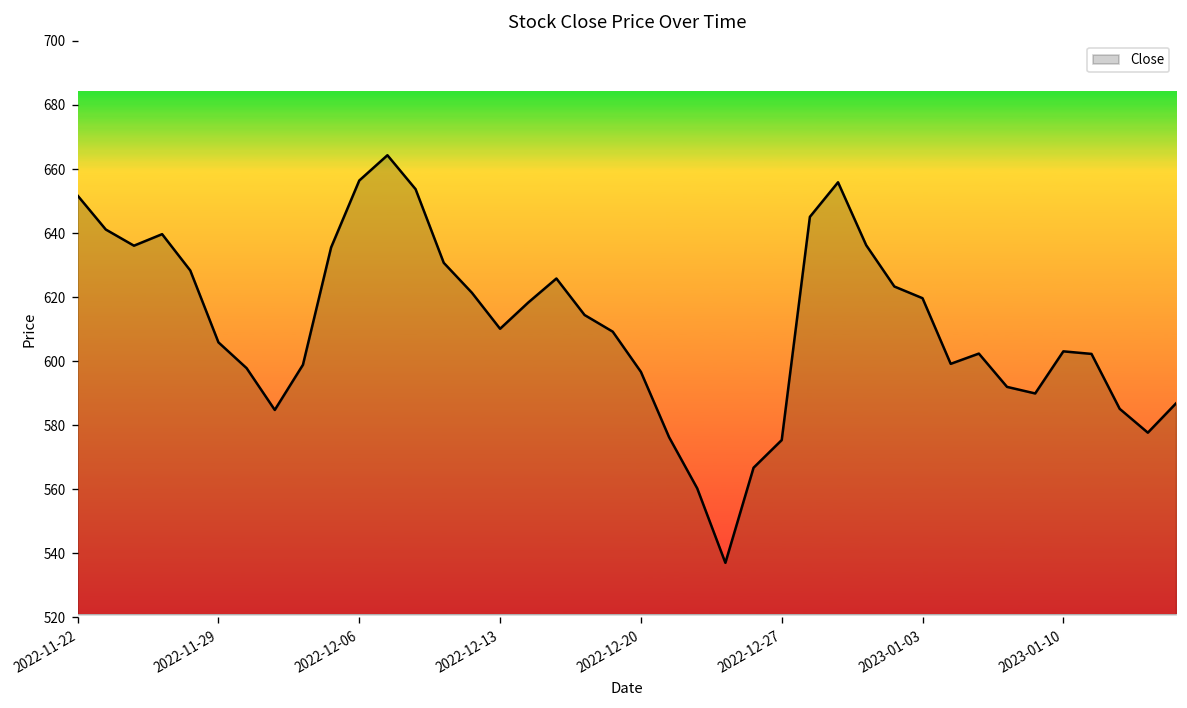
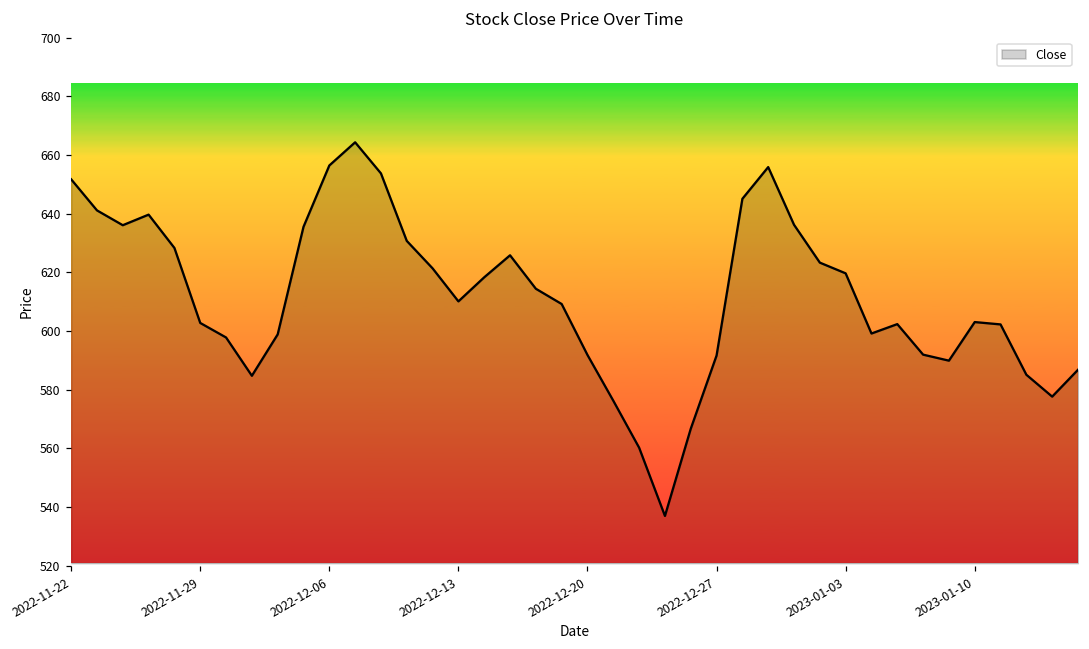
2022-11-29: 606 -> 603
2022-12-20: 597 -> 592
2022-12-27: 575 -> 592
